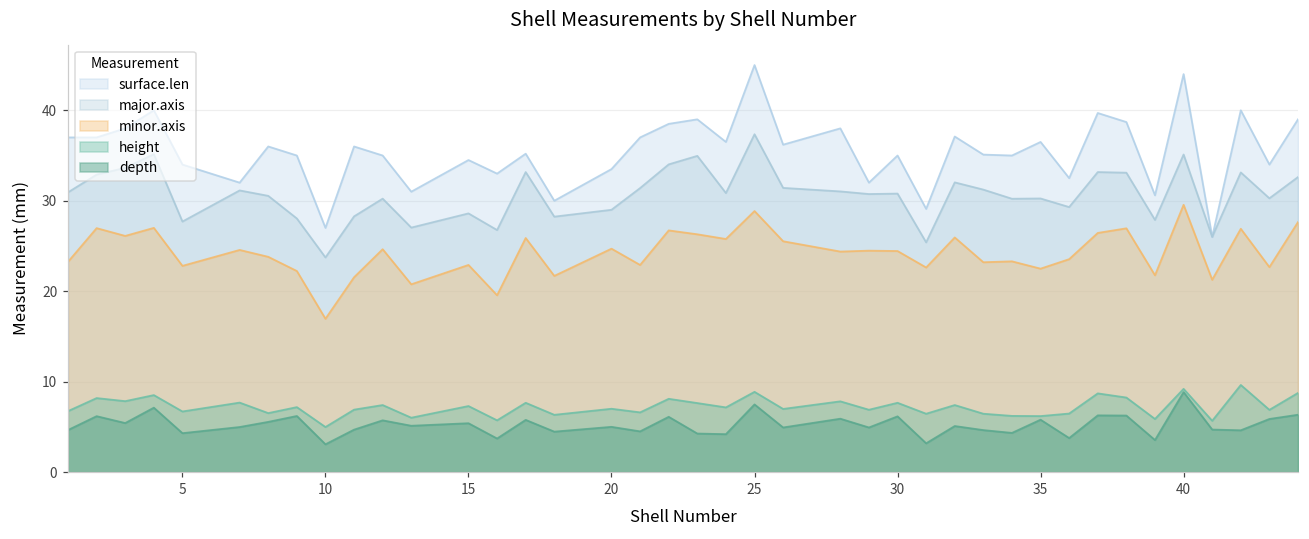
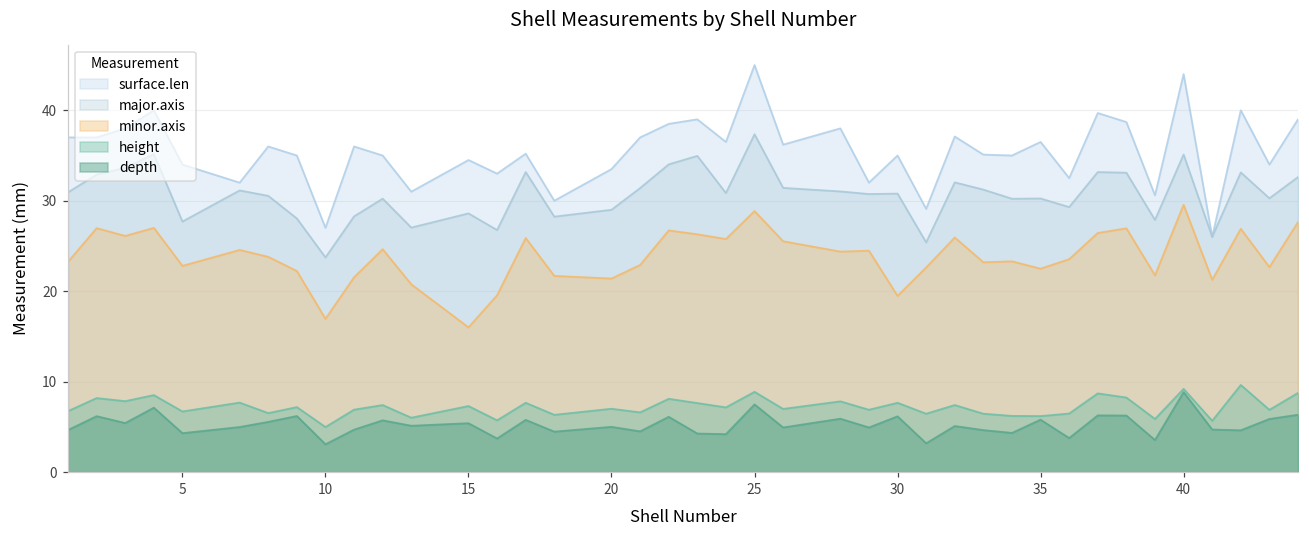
minor.axis, 15: 23 -> 16
minor.axis, 20: 25 -> 21
minor.axis, 30: 24 -> 19
